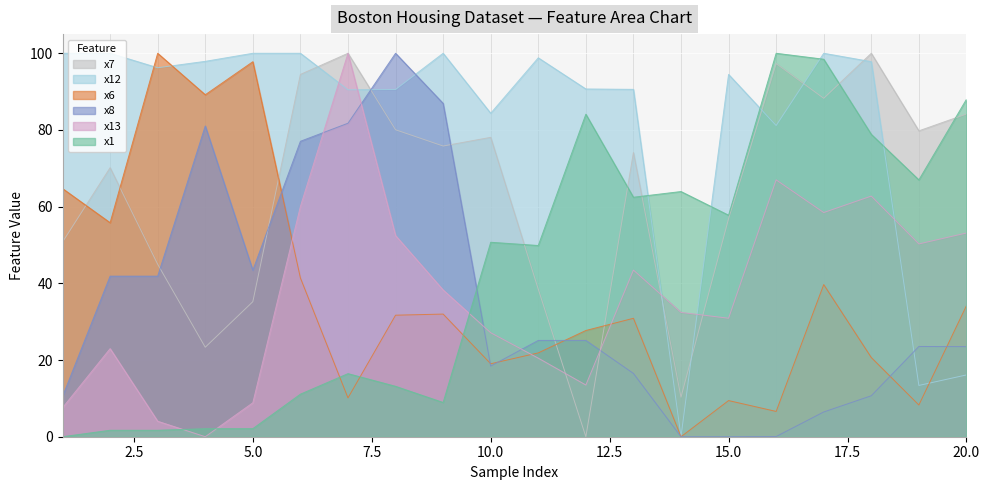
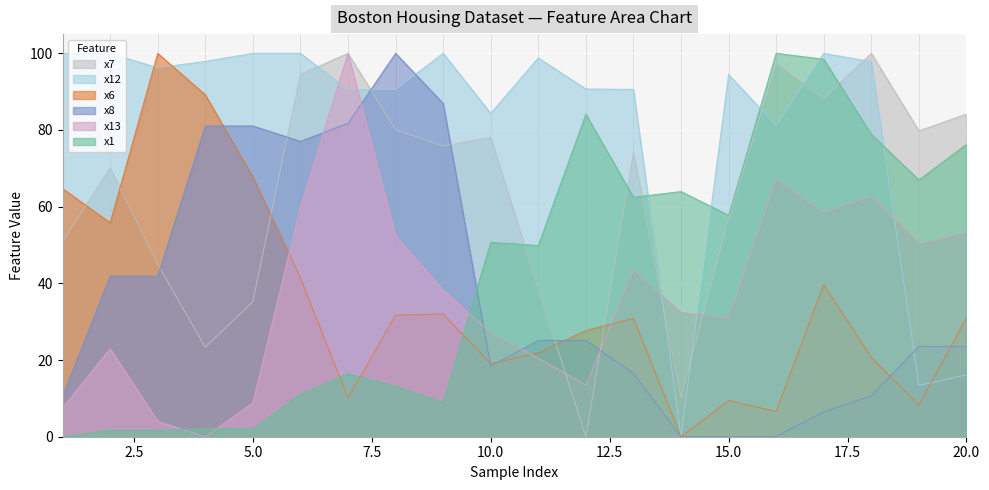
x6, 5.0: 98 -> 68
x8, 5.0: 43 -> 81
x6, 20.0: 34 -> 31
x1, 20.0: 88 -> 76
